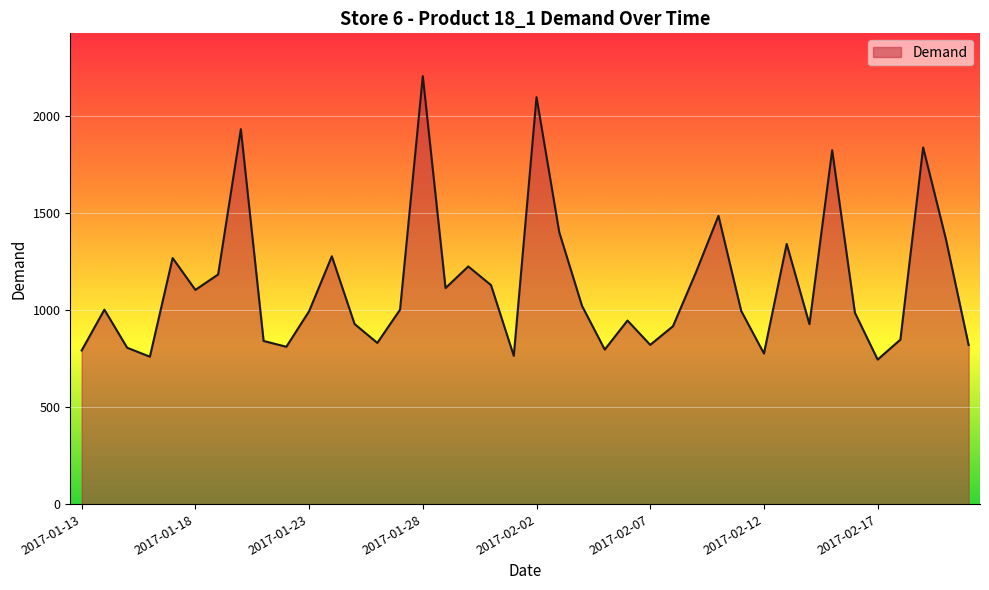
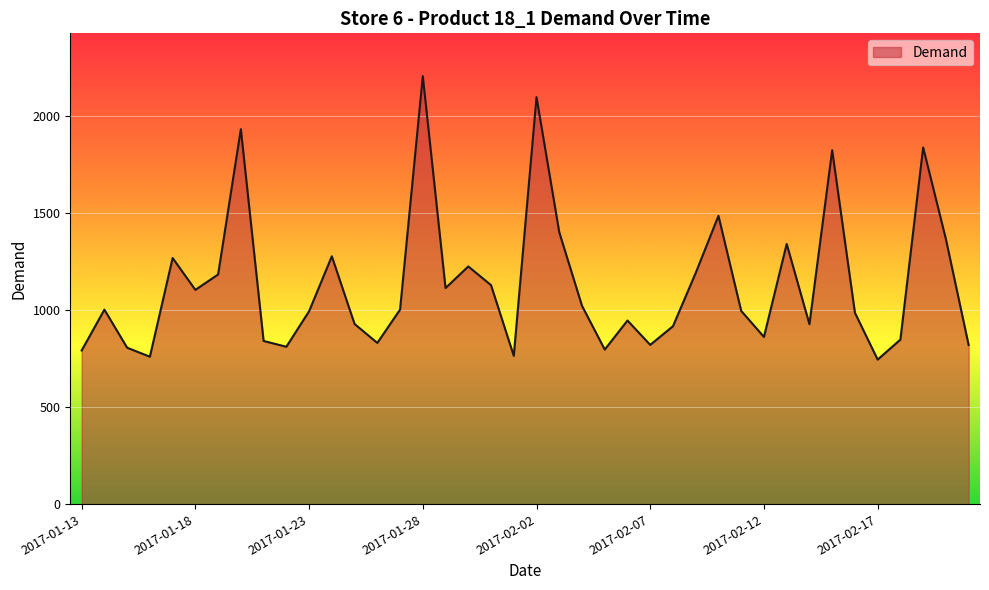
2017-02-12: 780 -> 860
